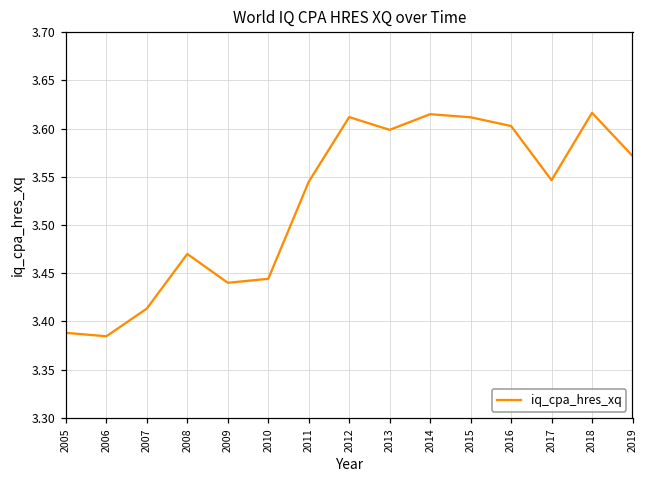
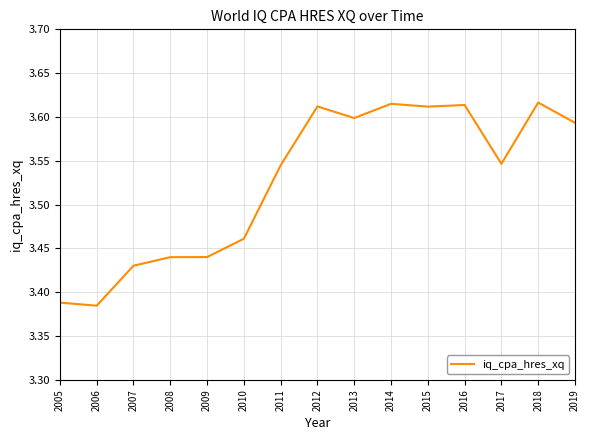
2007: 3.41 -> 3.43
2008: 3.47 -> 3.44
2010: 3.44 -> 3.46
2016: 3.60 -> 3.61
2019: 3.57 -> 3.59
